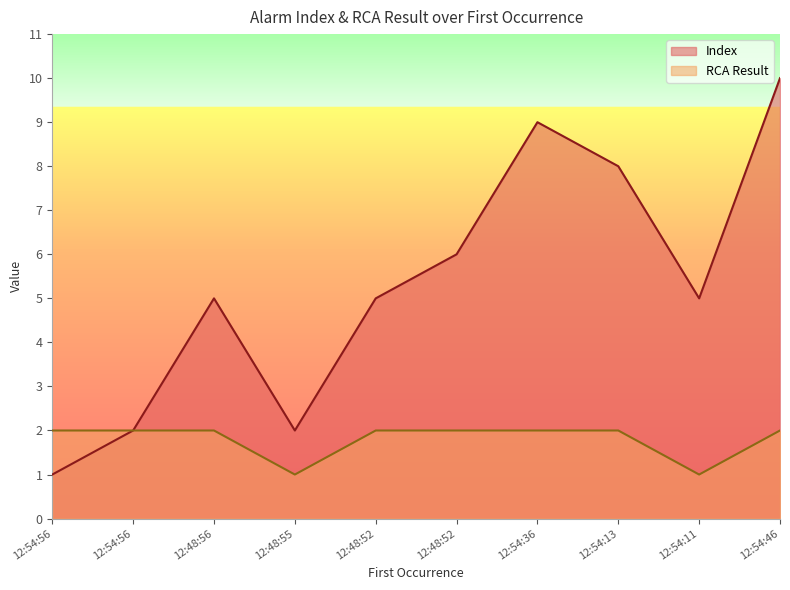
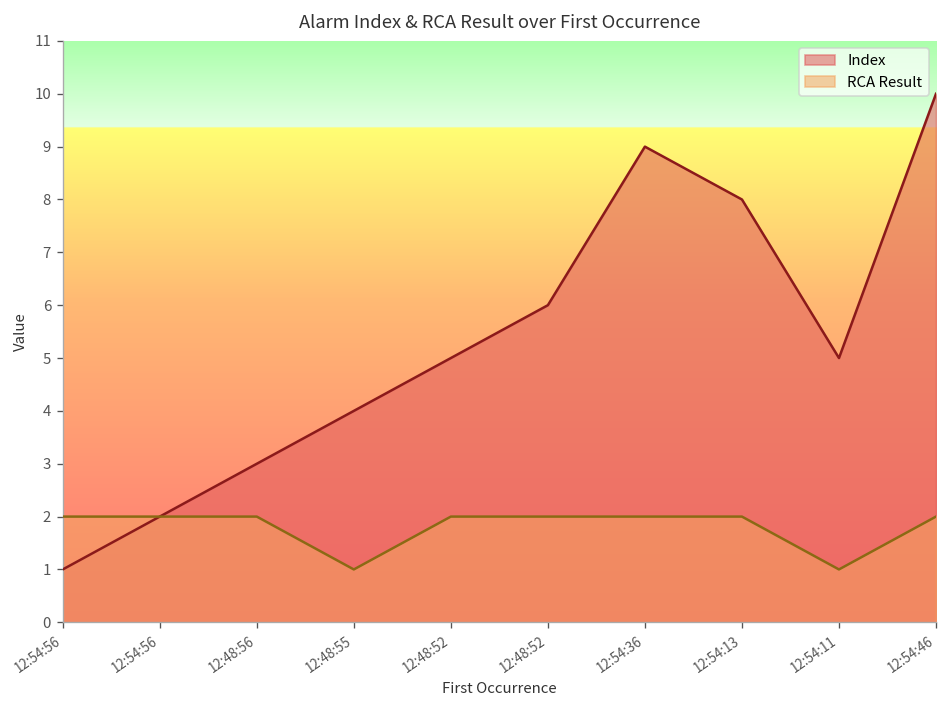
Index, 12:48:56: 5 -> 3
Index, 12:48:55: 2 -> 4
